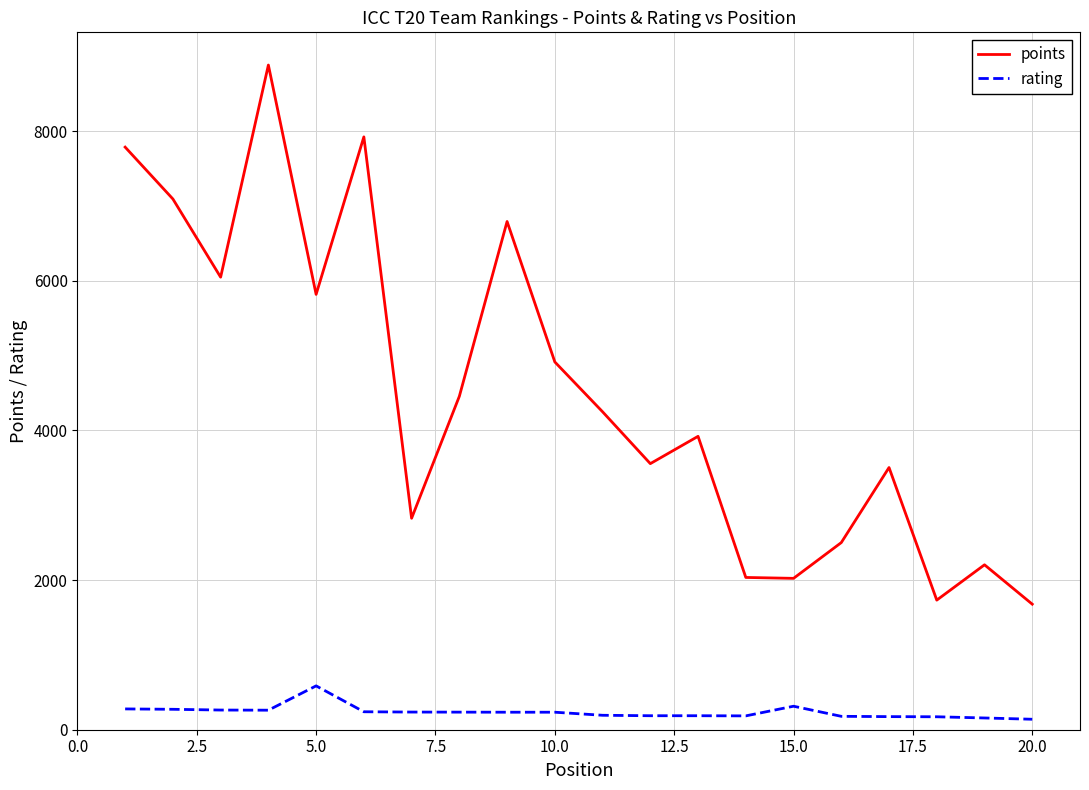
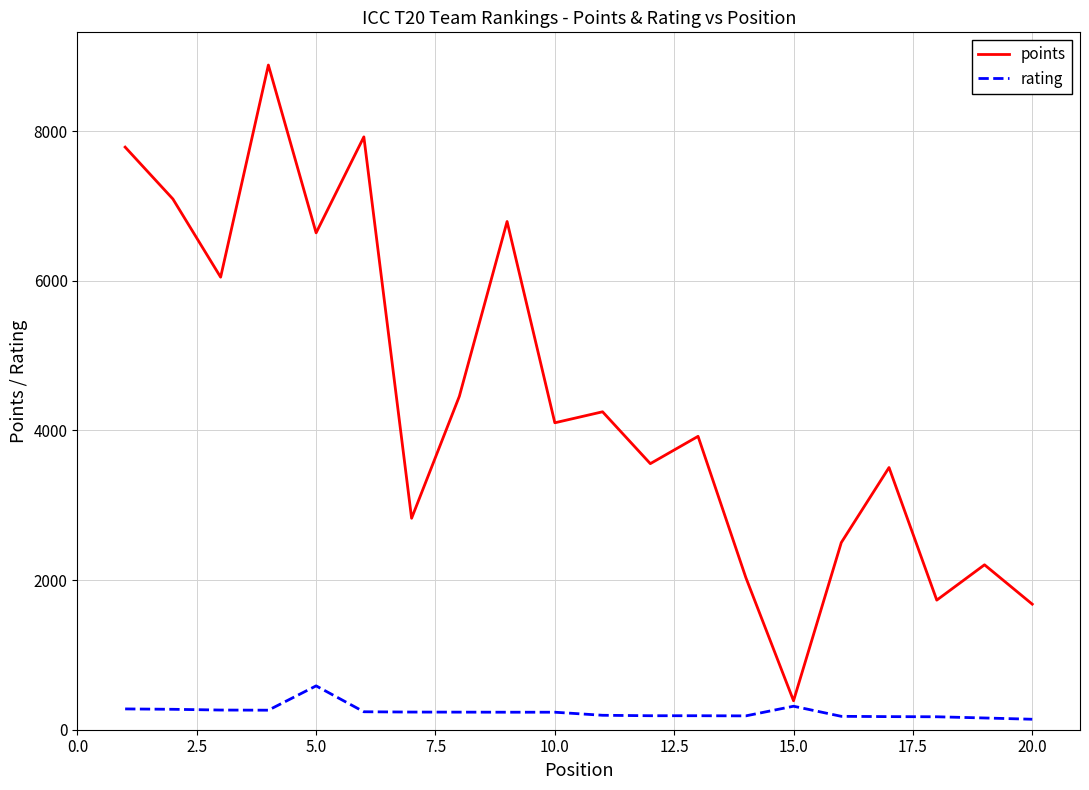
points, 5.0: 5800 -> 6600
points, 10.0: 4900 -> 4100
points, 15.0: 2000 -> 400
